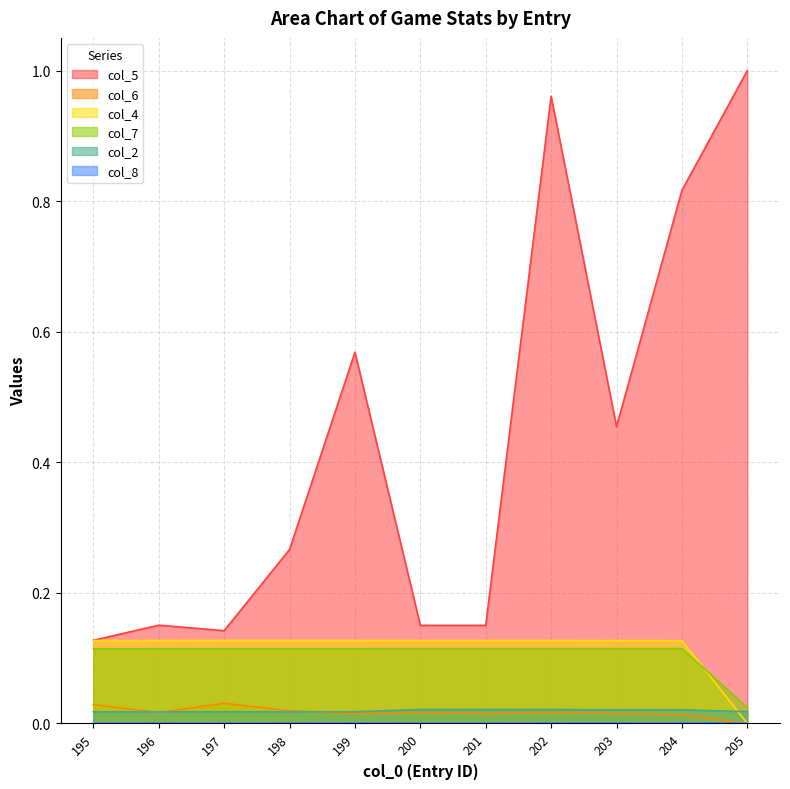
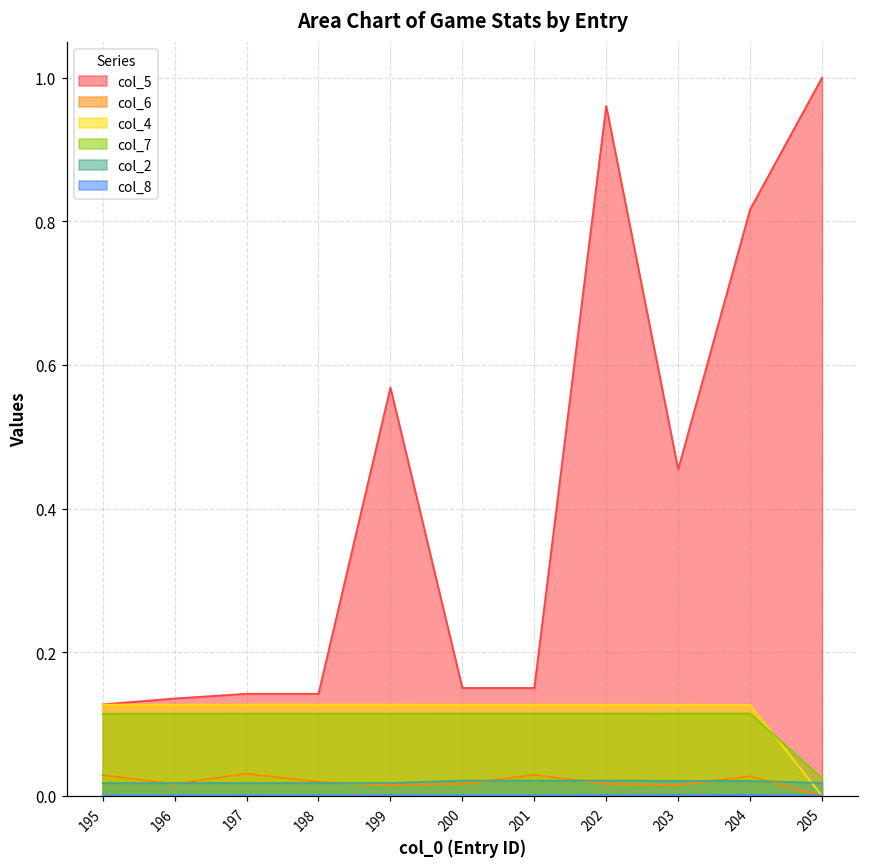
col_5, 196: 0.15 -> 0.14
col_5, 198: 0.27 -> 0.14
col_6, 201: 0.01 -> 0.03
col_6, 204: 0.01 -> 0.03
